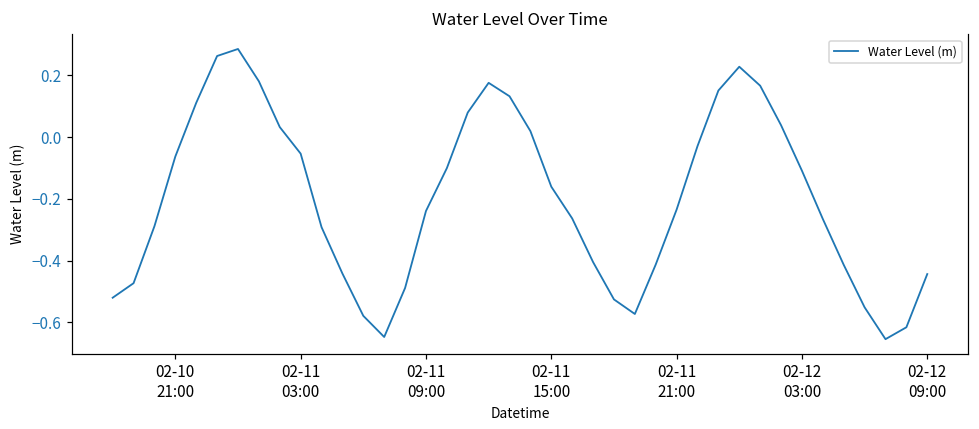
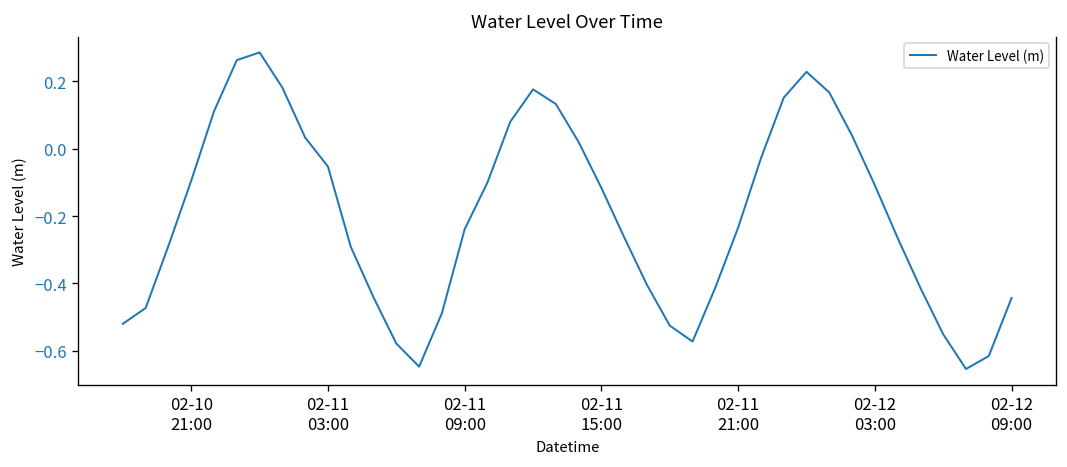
02-10 21:00: -0.06 -> -0.09
02-11 15:00: -0.16 -> -0.12
